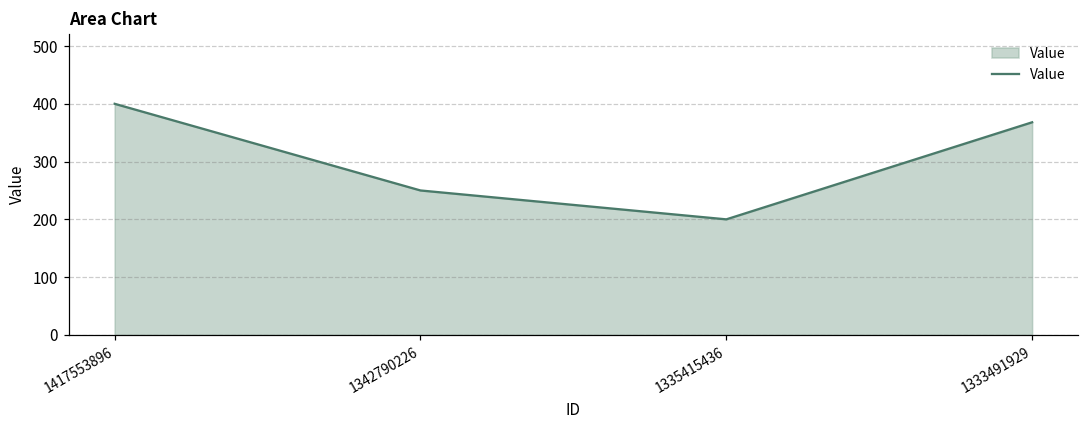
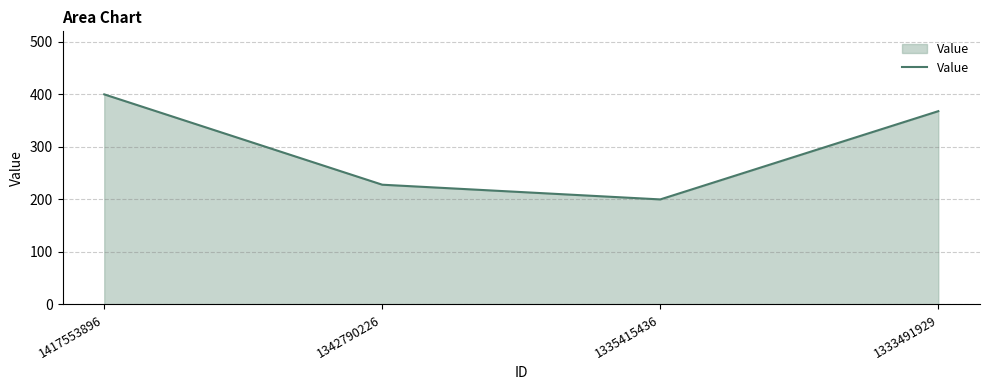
1342790226: 250 -> 230
